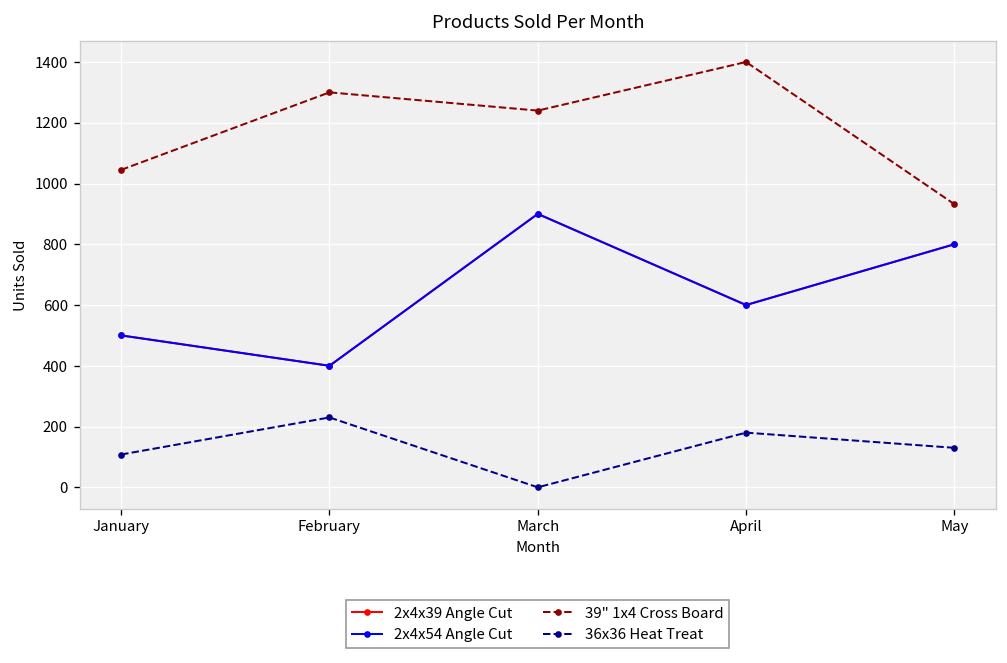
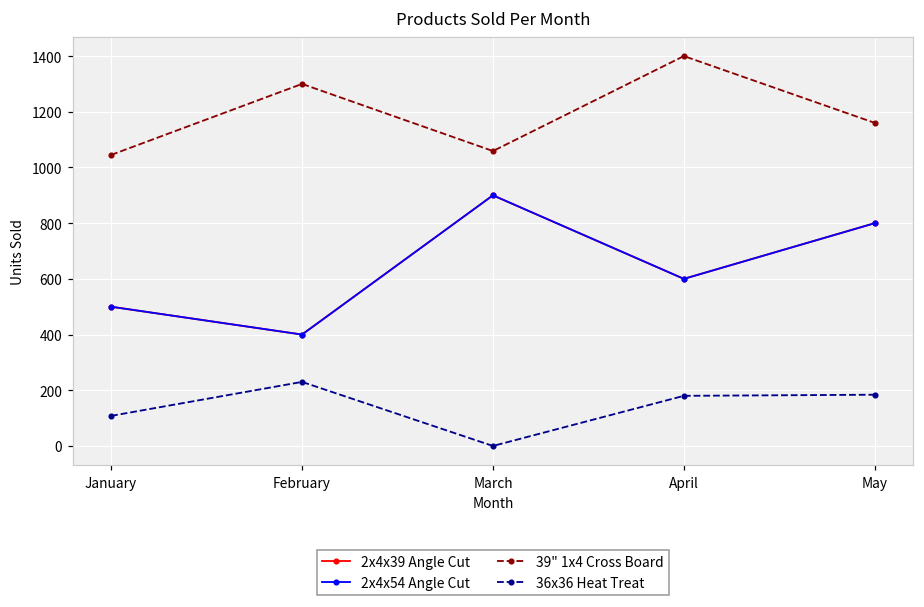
39" 1x4 Cross Board, March: 1240 -> 1060
39" 1x4 Cross Board, May: 930 -> 1160
36x36 Heat Treat, May: 130 -> 180
